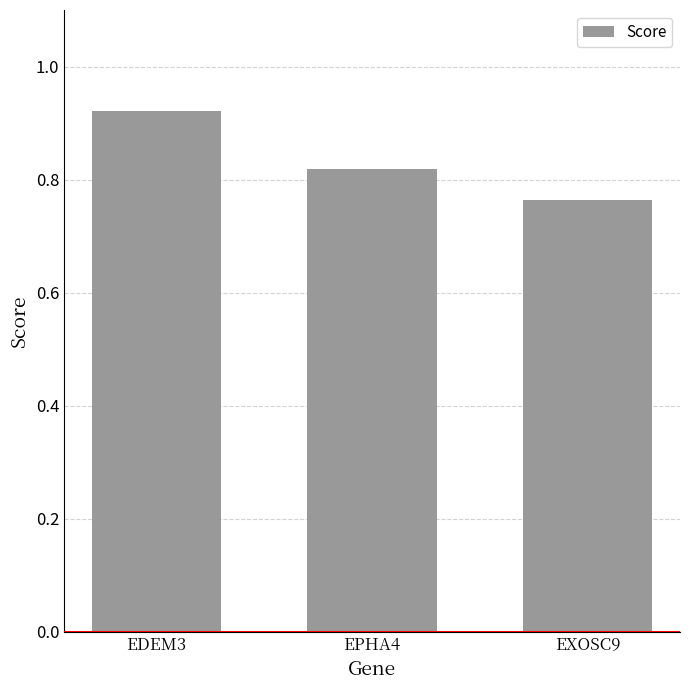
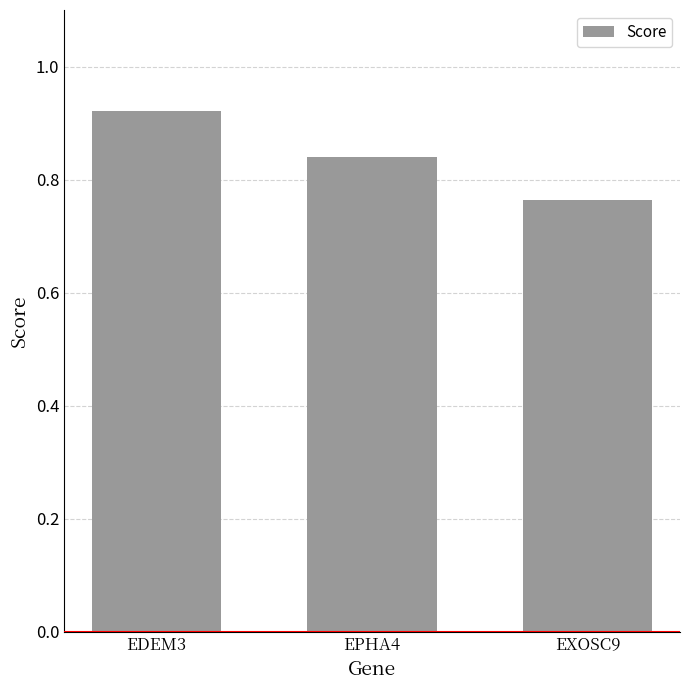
EPHA4: 0.82 -> 0.84
